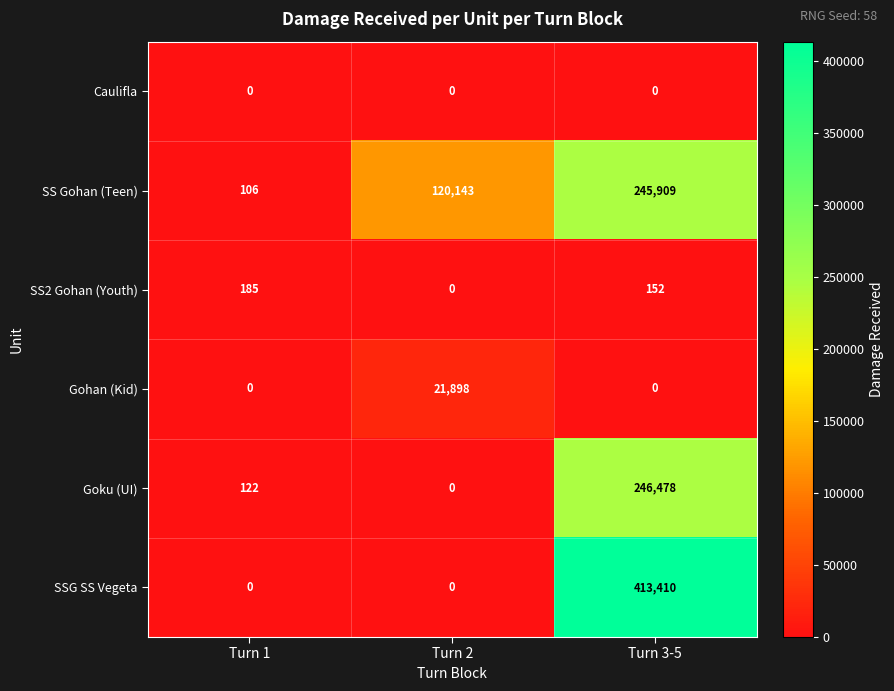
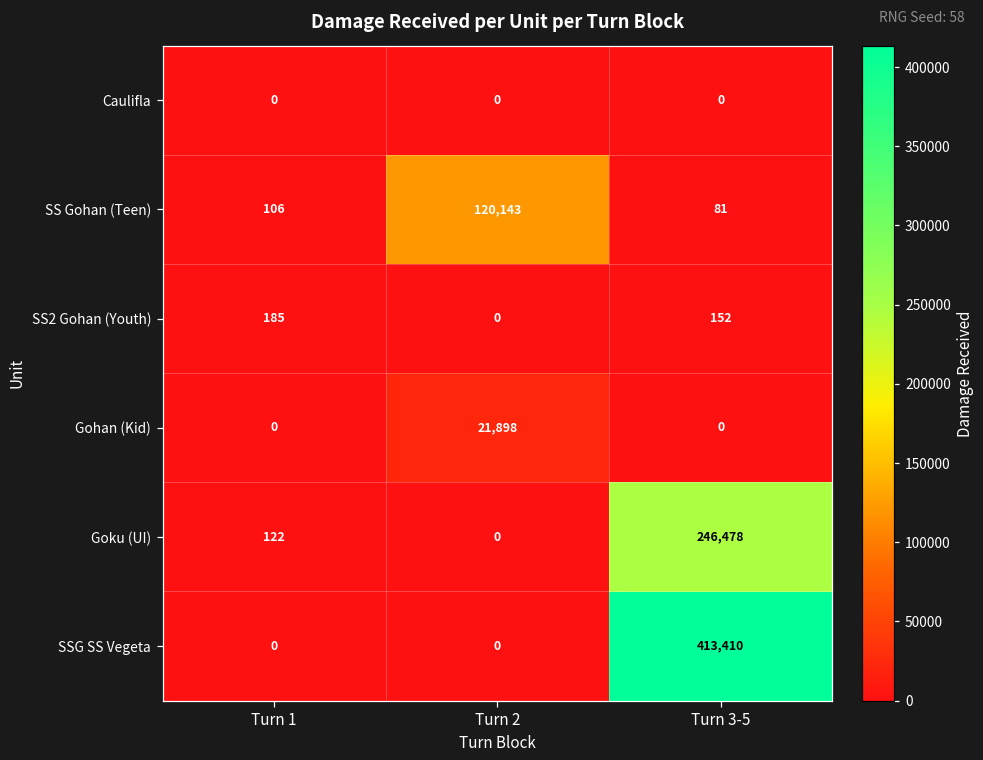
SS Gohan (Teen), Turn 3-5: 245,909 -> 81
